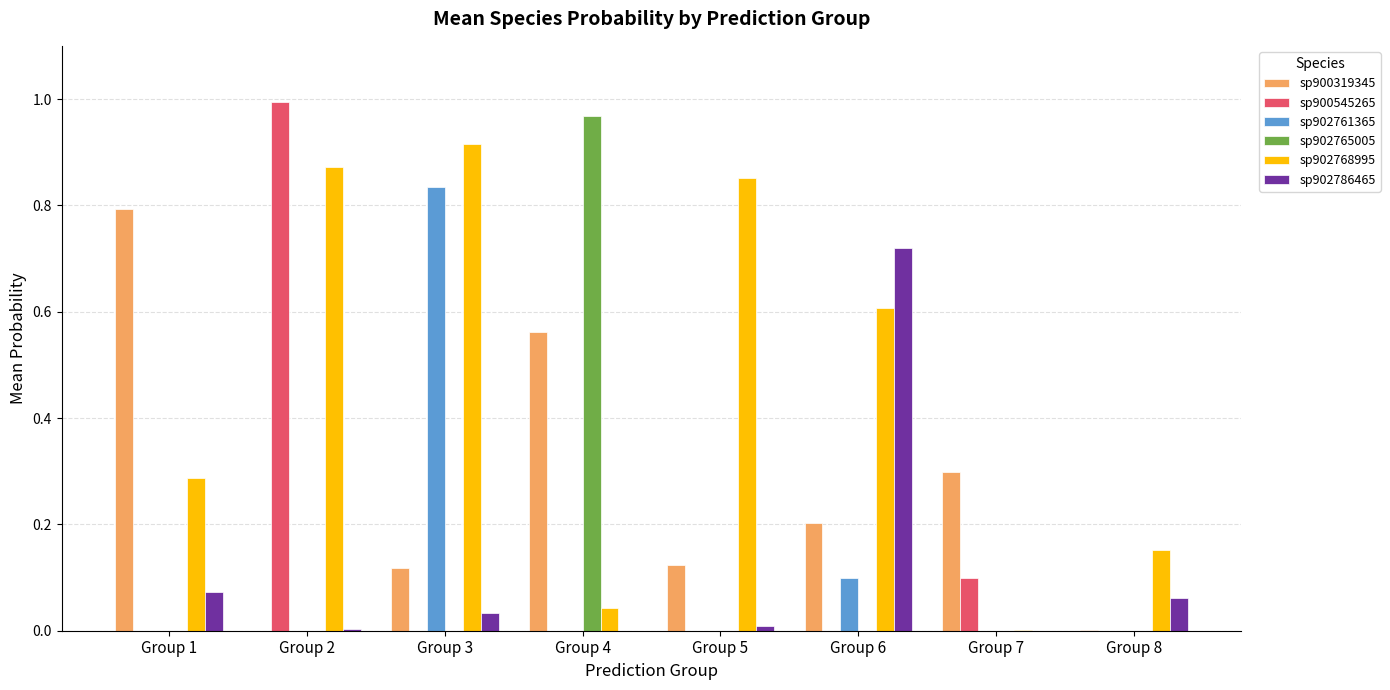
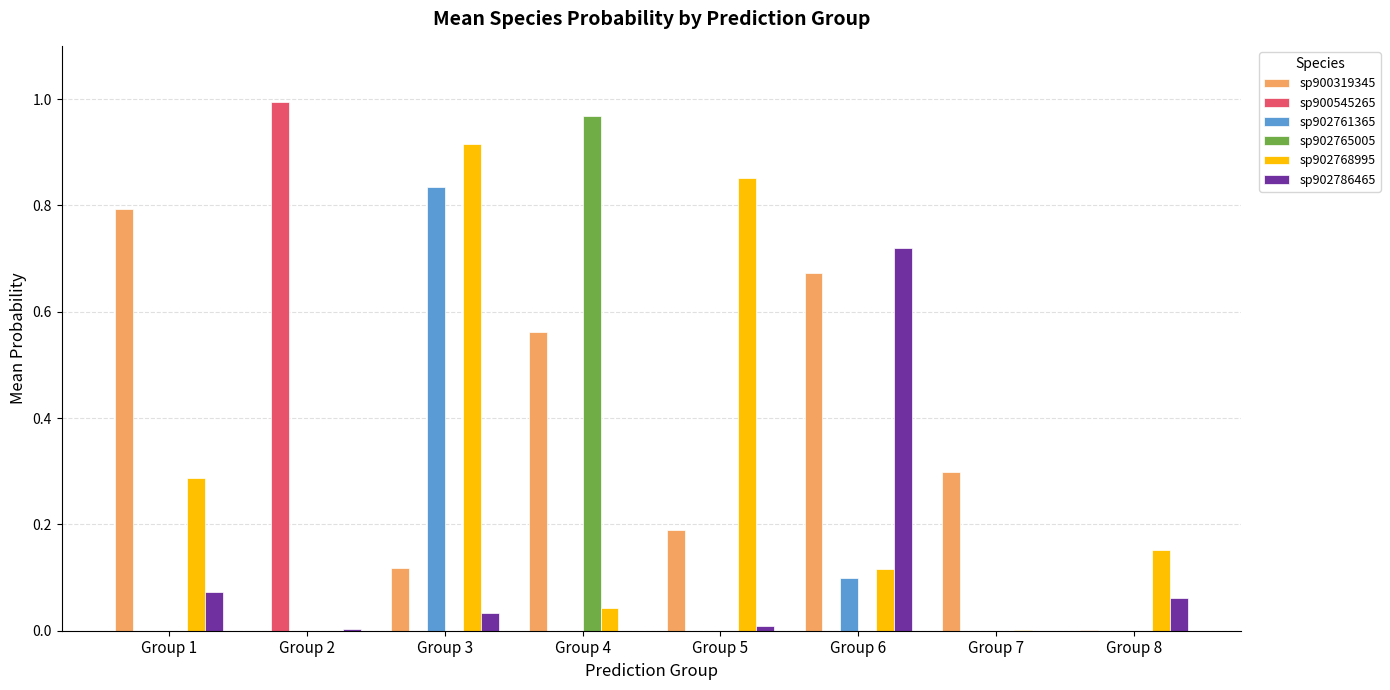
sp902768995, Group 2: 0.87 -> 0.00
sp900319345, Group 5: 0.12 -> 0.19
sp900319345, Group 6: 0.20 -> 0.67
sp902768995, Group 6: 0.61 -> 0.12
sp900545265, Group 7: 0.1 -> 0.0
